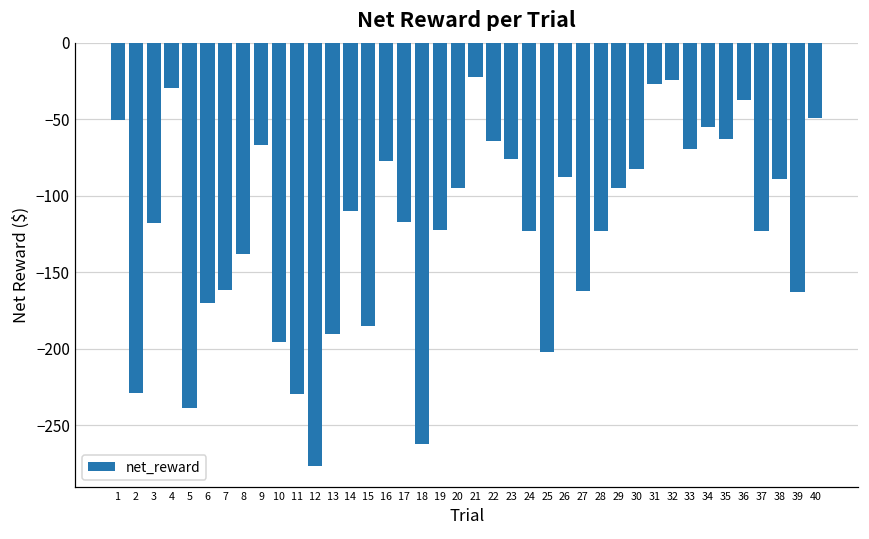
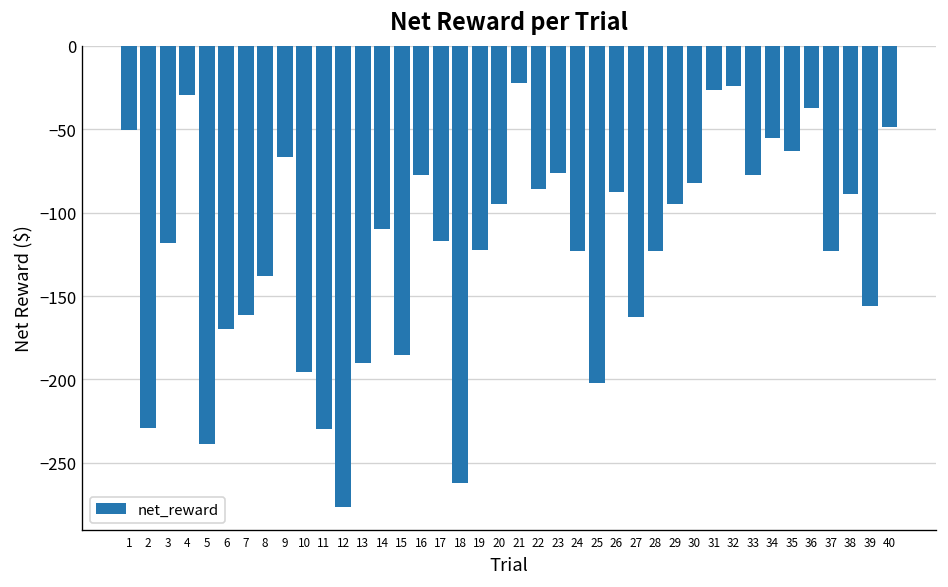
22: -64 -> -86
33: -69 -> -77
39: -163 -> -156
